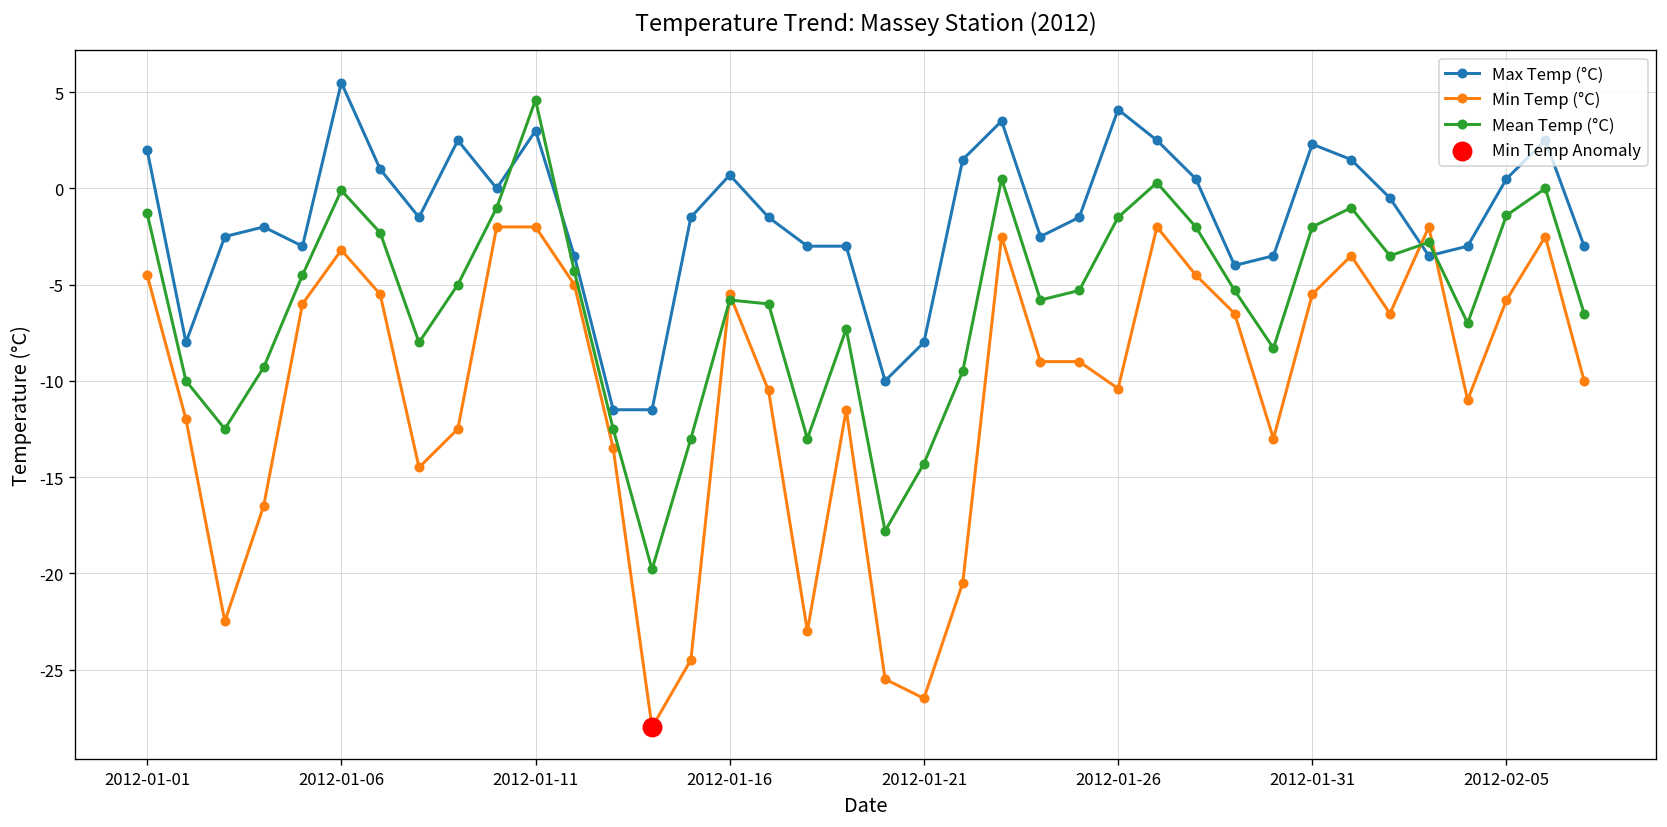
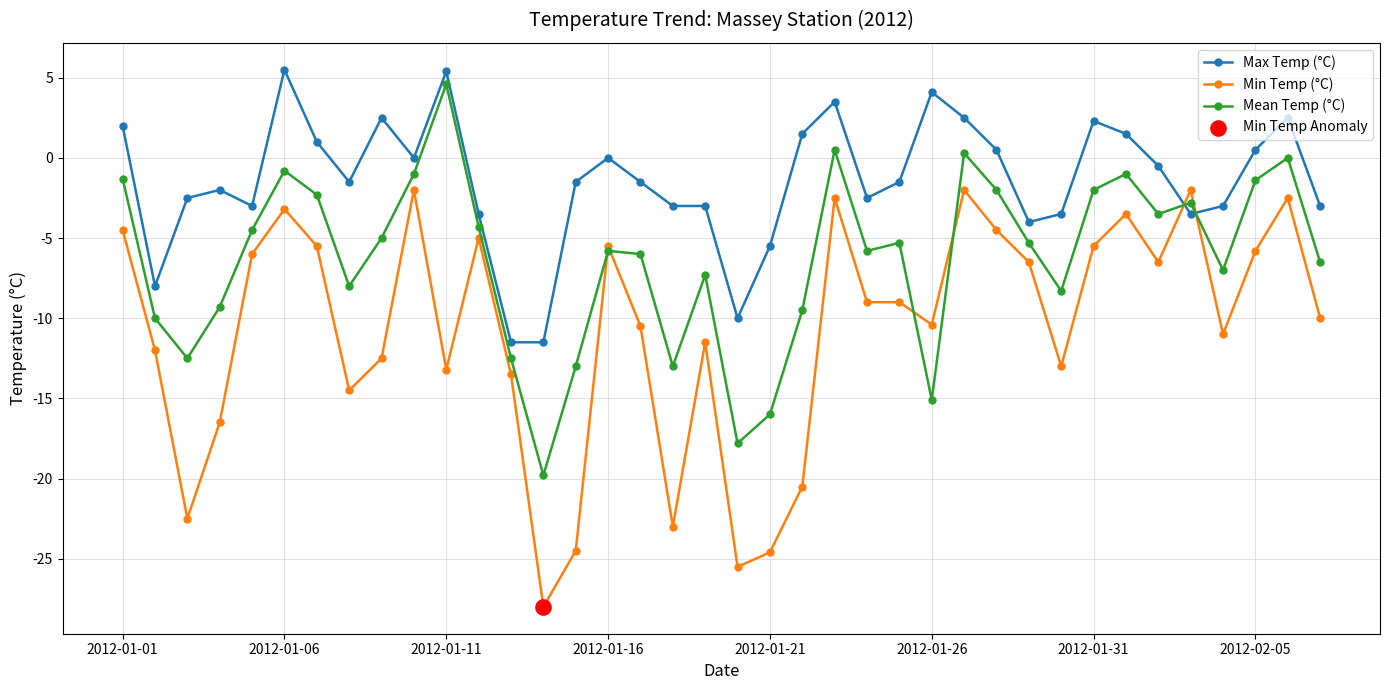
Mean Temp (°C), 2012-01-06: -0.1 -> -0.8
Max Temp (°C), 2012-01-11: 3.0 -> 5.4
Min Temp (°C), 2012-01-11: -2.0 -> -13.2
Max Temp (°C), 2012-01-16: 0.7 -> 0.0
Max Temp (°C), 2012-01-21: -8.0 -> -5.5
Min Temp (°C), 2012-01-21: -26.5 -> -24.6
Mean Temp (°C), 2012-01-21: -14.3 -> -16.0
Mean Temp (°C), 2012-01-26: -1.5 -> -15.1
